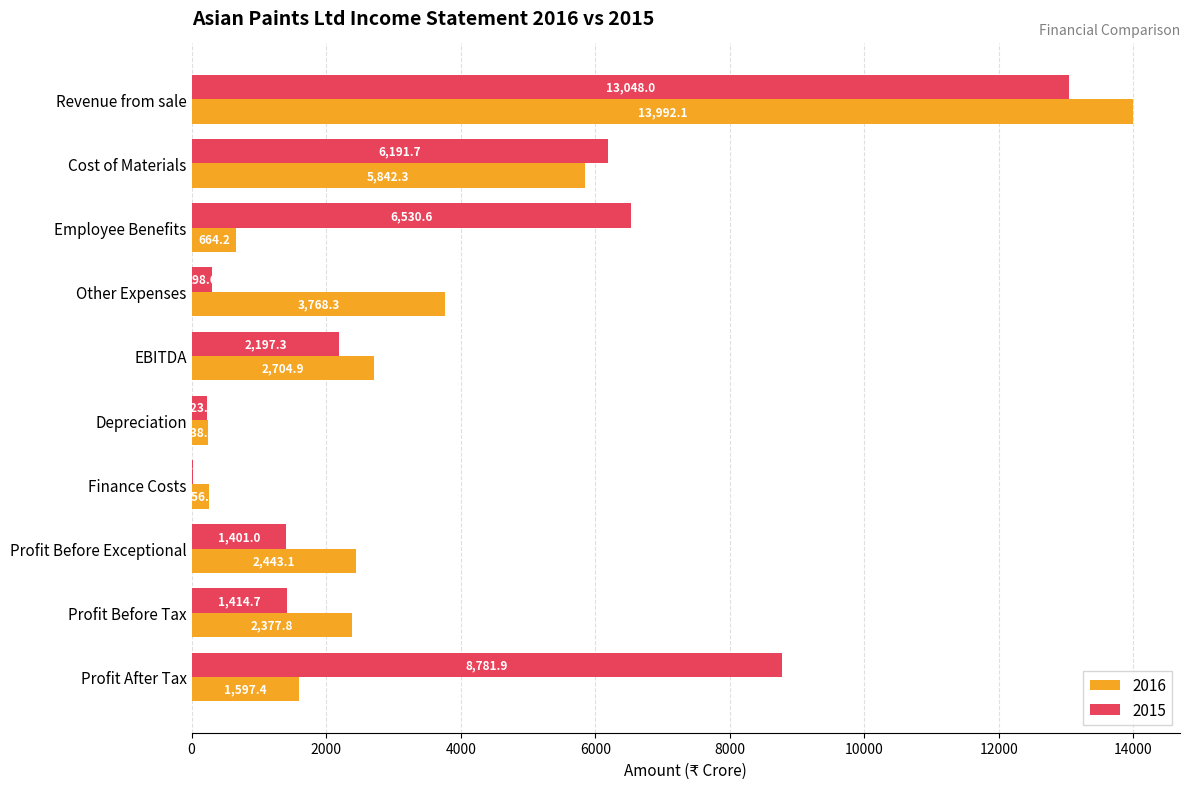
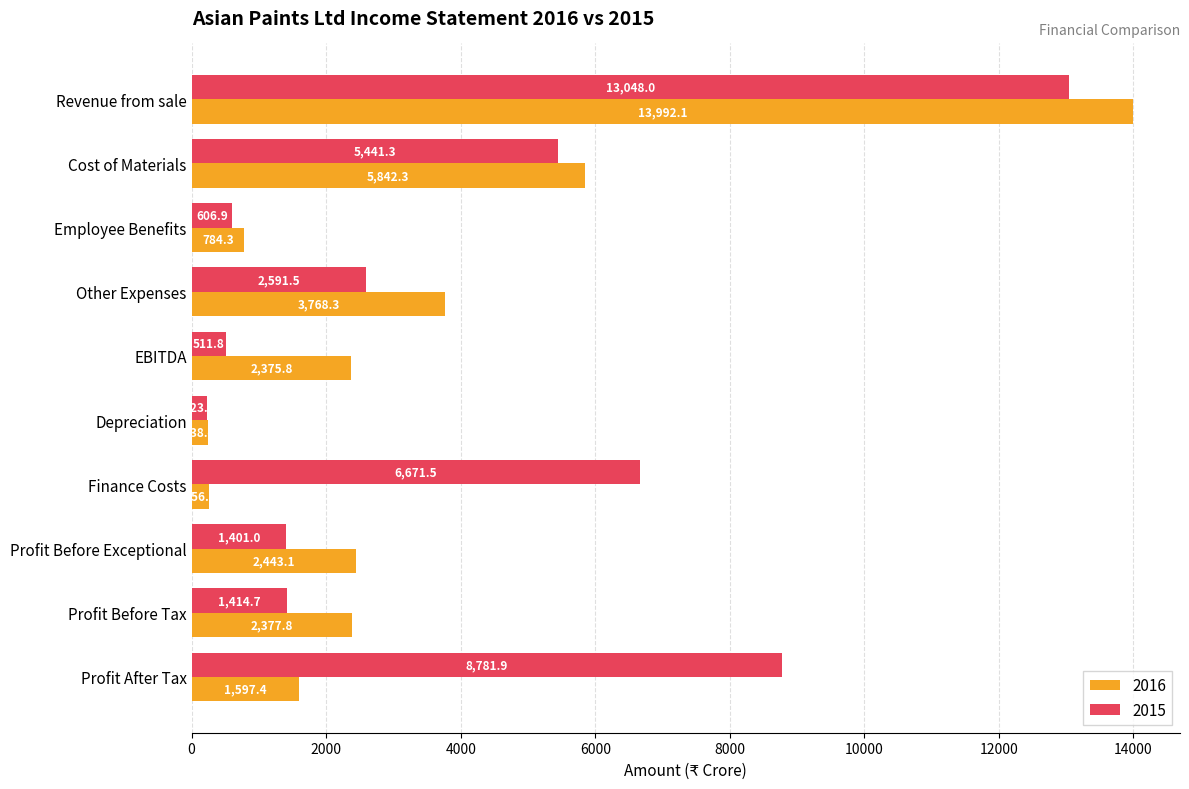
2015, Cost of Materials: 6,191.7 -> 5,441.3
2015, Employee Benefits: 6,530.6 -> 606.9
2016, Employee Benefits: 664.2 -> 784.3
2015, Other Expenses: 298.6 -> 2,591.5
2015, EBITDA: 2,197.3 -> 511.8
2016, EBITDA: 2,704.9 -> 2,375.8
2015, Finance Costs: 0 -> 6700
